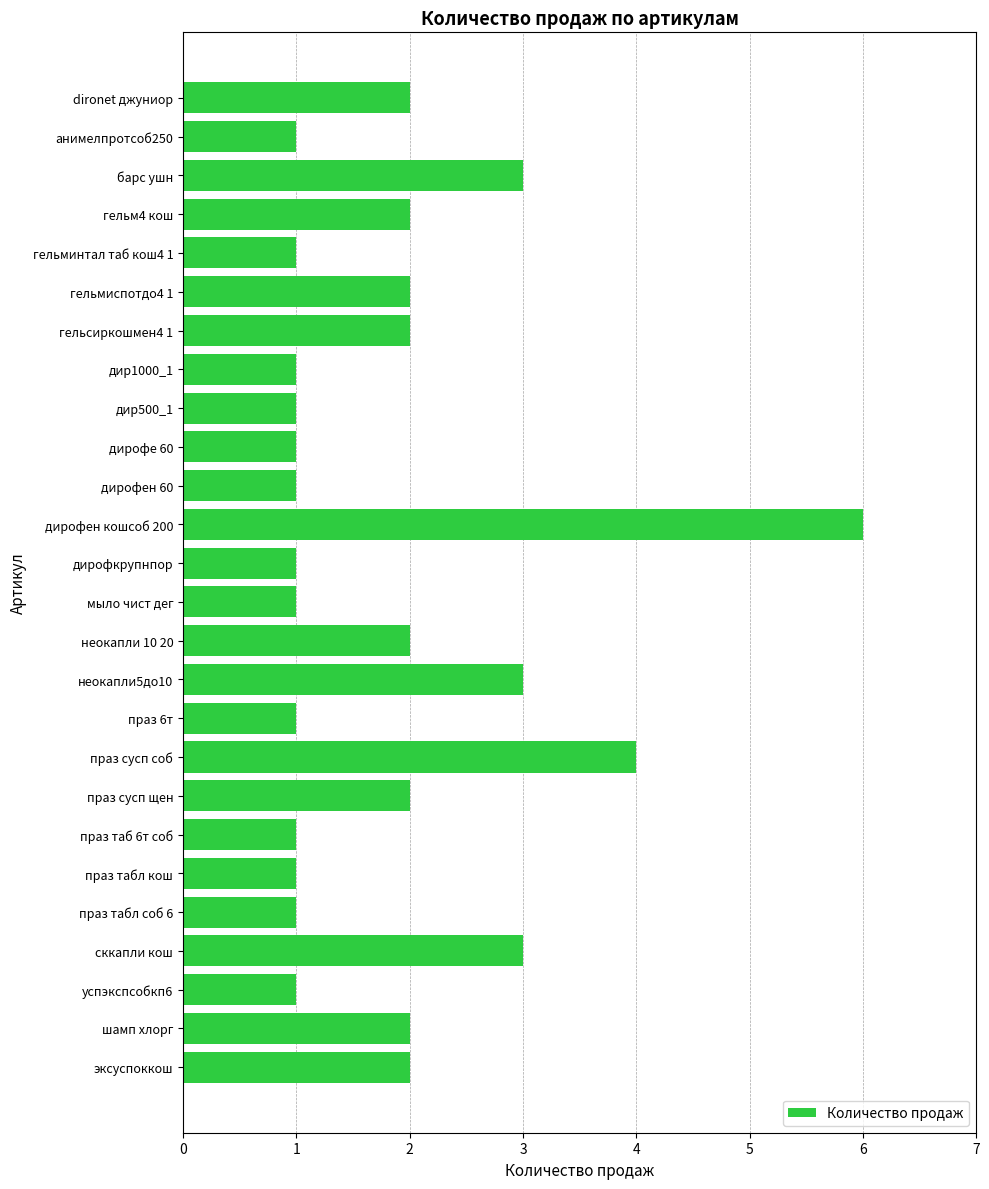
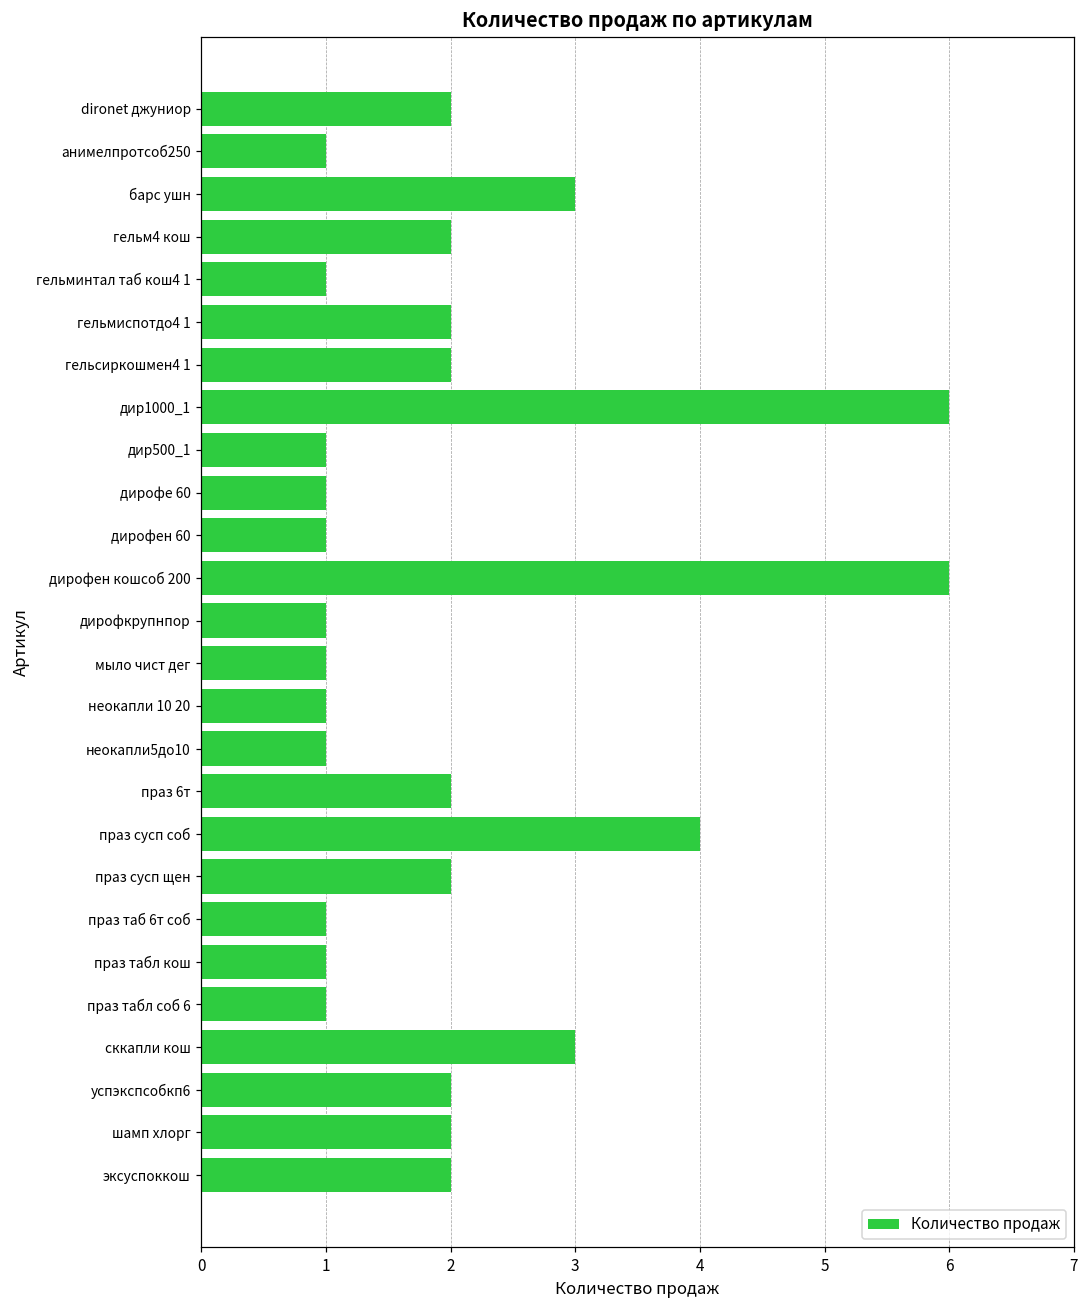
дир1000_1: 1 -> 6
неокапли 10 20: 2 -> 1
неокапли5до10: 3 -> 1
праз 6т: 1 -> 2
успэкспсобкп6: 1 -> 2
